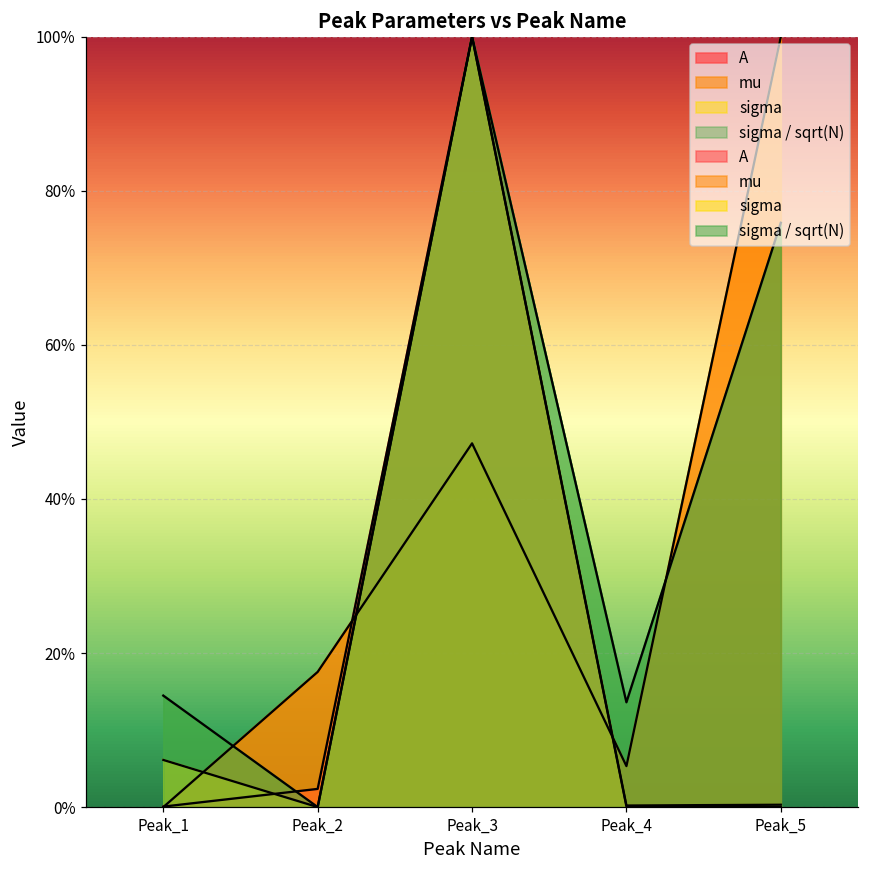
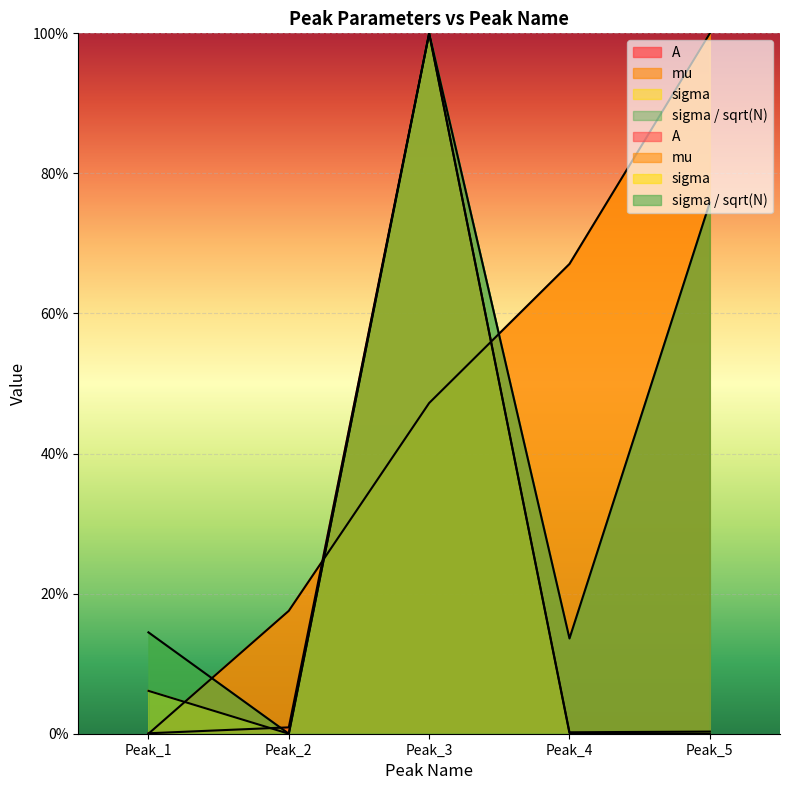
A, Peak_2: 2% -> 1%
mu, Peak_4: 5% -> 67%
